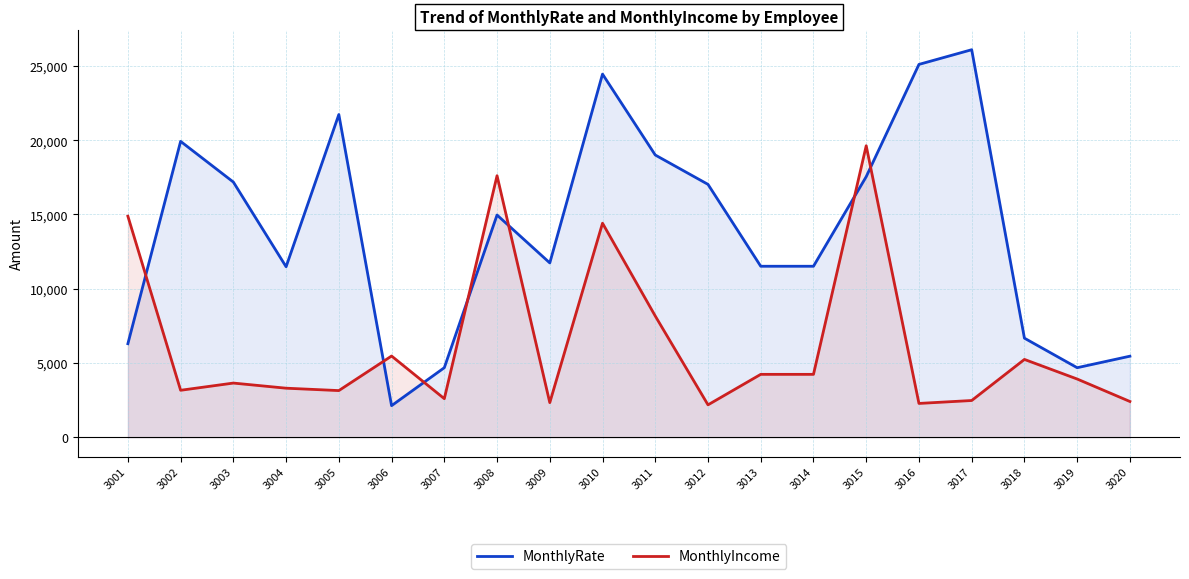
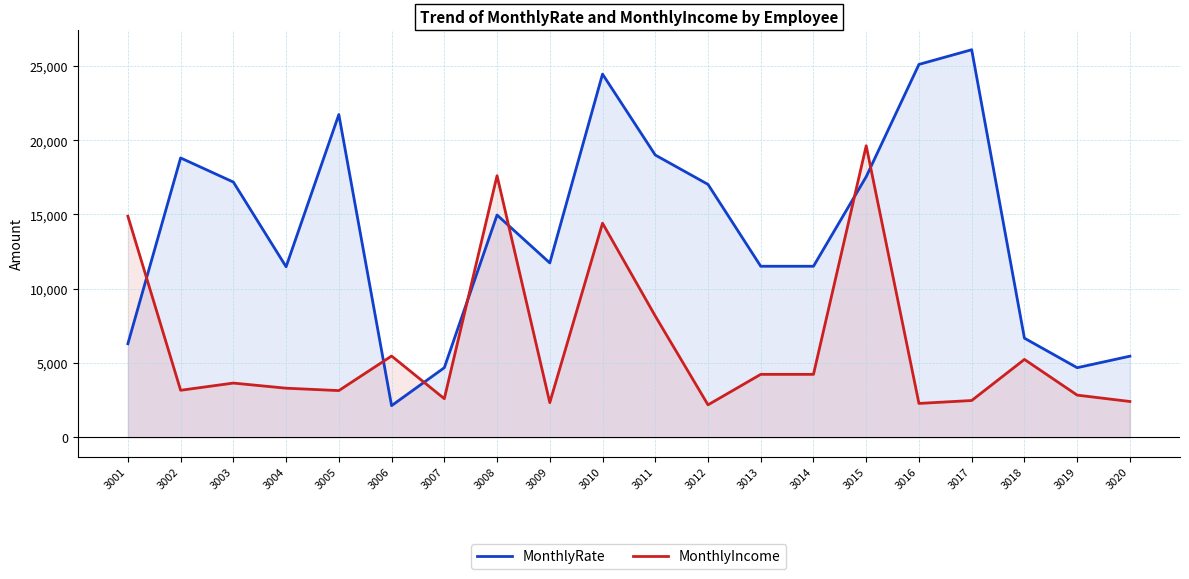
MonthlyRate, 3002: 19,900 -> 18,800
MonthlyIncome, 3019: 3,900 -> 2,800
